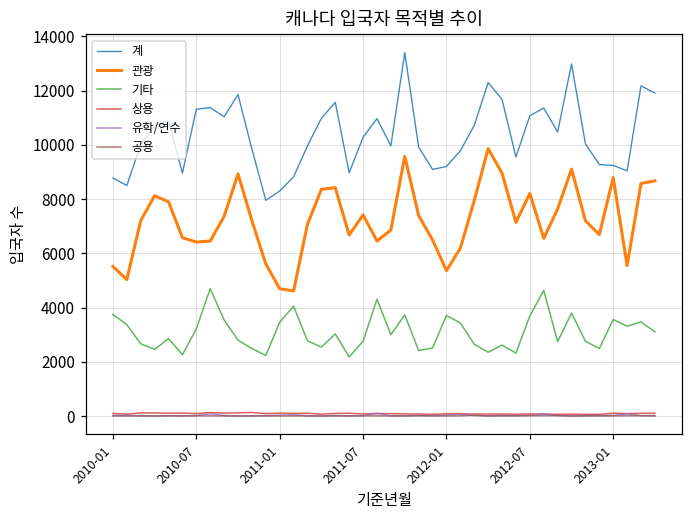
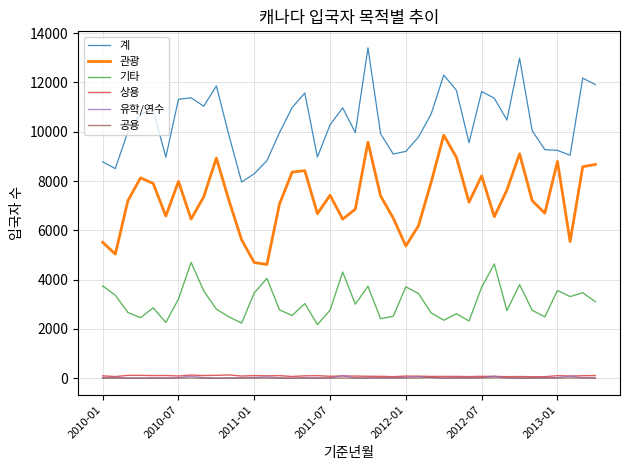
관광, 2010-07: 6400 -> 8000
계, 2012-07: 11100 -> 11600
